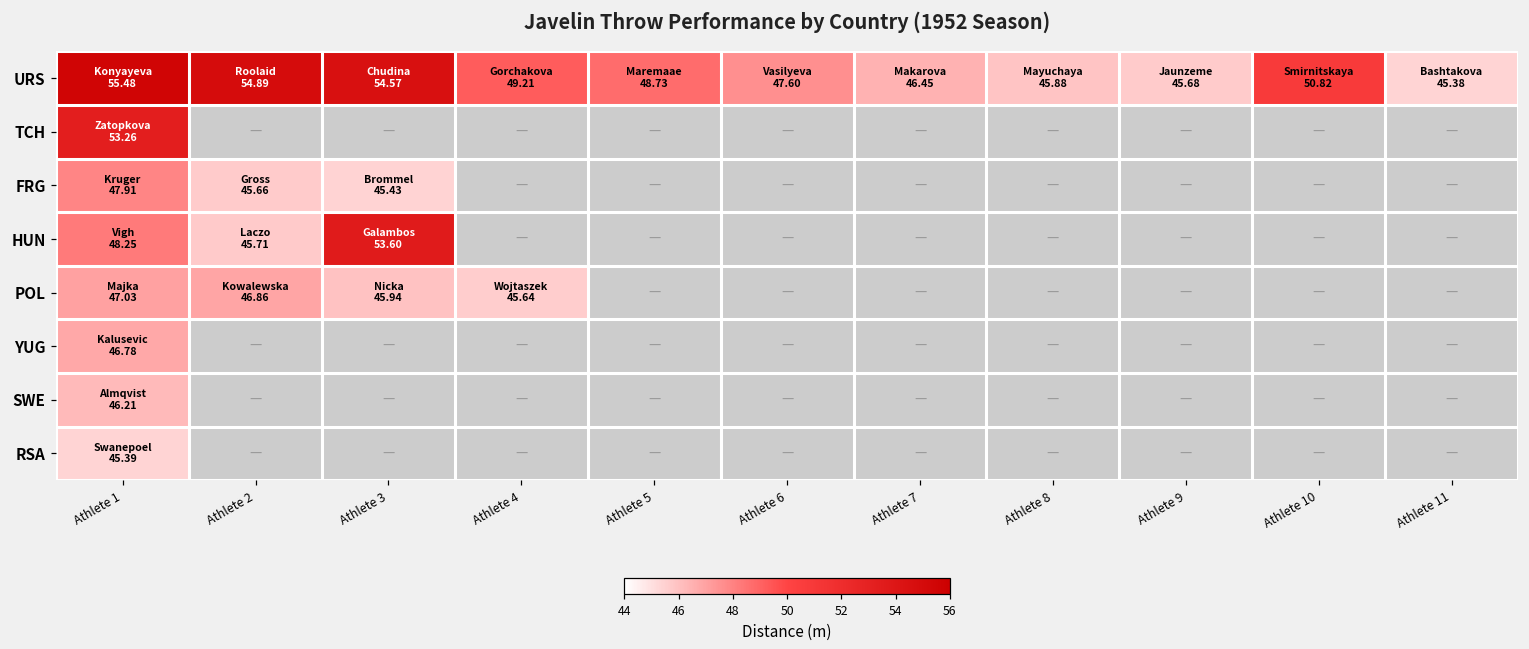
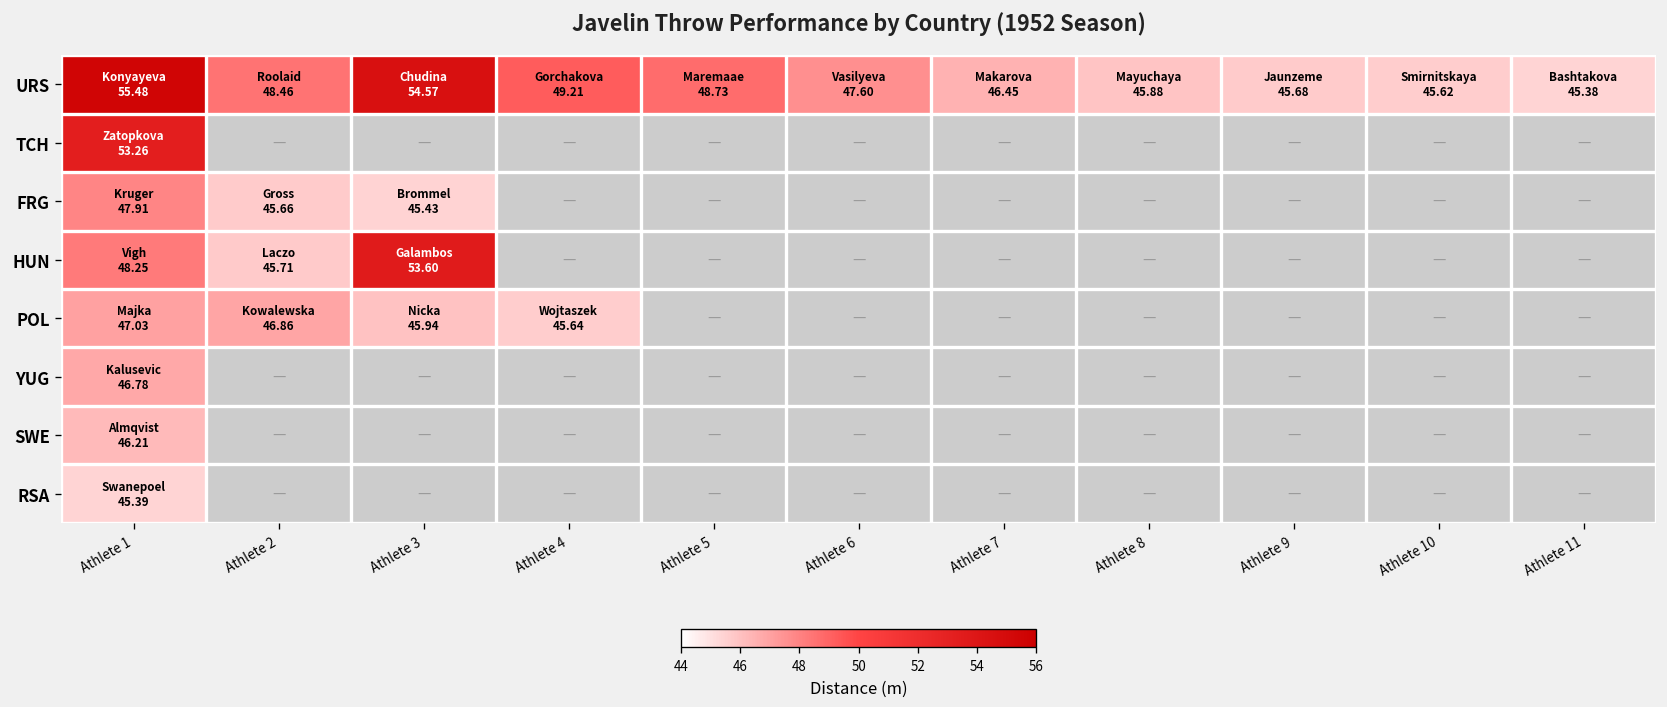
URS, Athlete 2: 54.89 -> 48.46
URS, Athlete 10: 50.82 -> 45.62
